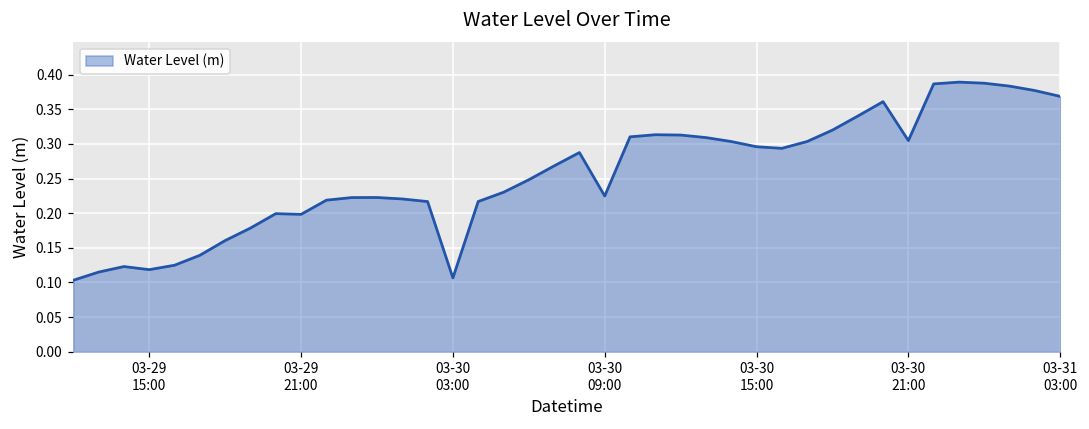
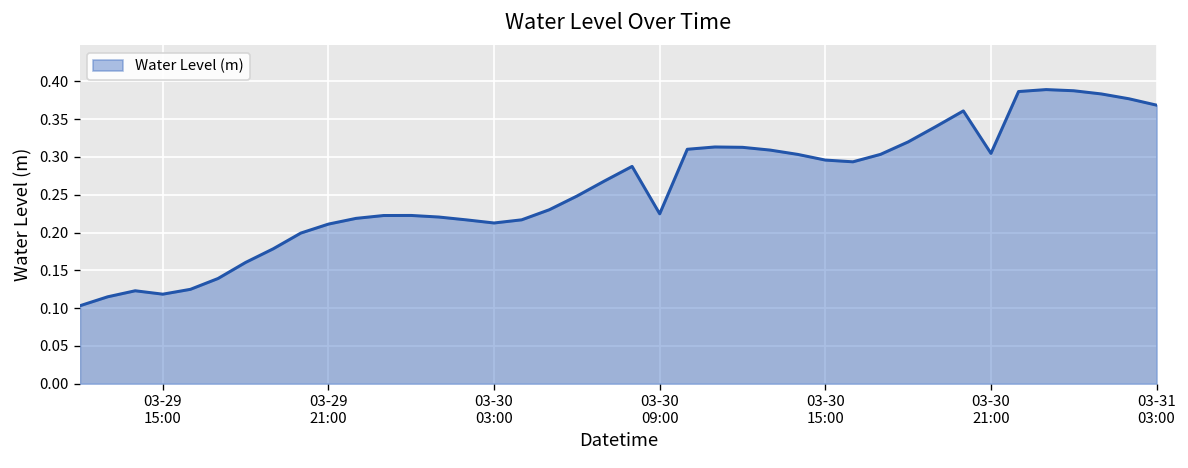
03-29 21:00: 0.20 -> 0.21
03-30 03:00: 0.11 -> 0.21
